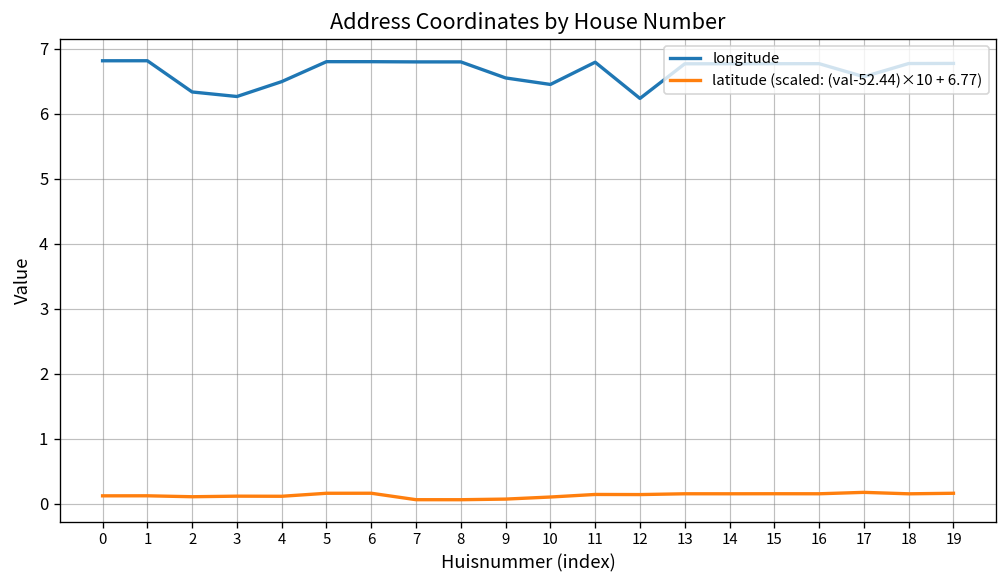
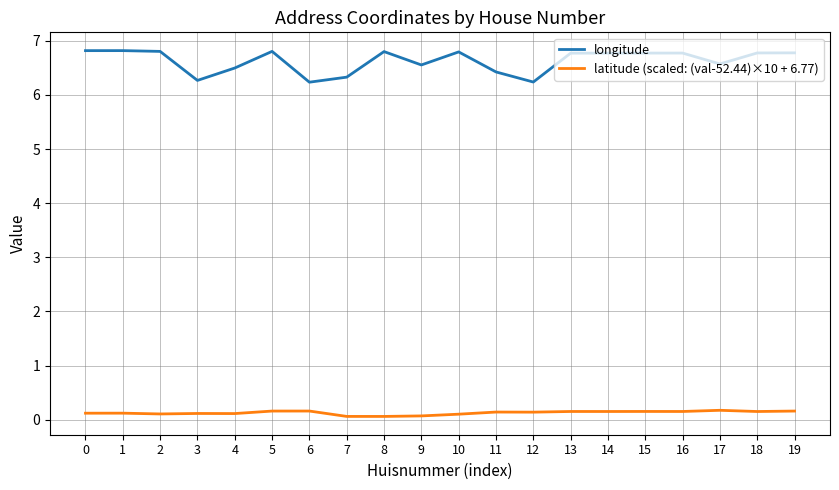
longitude, 2: 6.3 -> 6.8
longitude, 6: 6.8 -> 6.2
longitude, 7: 6.8 -> 6.3
longitude, 10: 6.5 -> 6.8
longitude, 11: 6.8 -> 6.4
